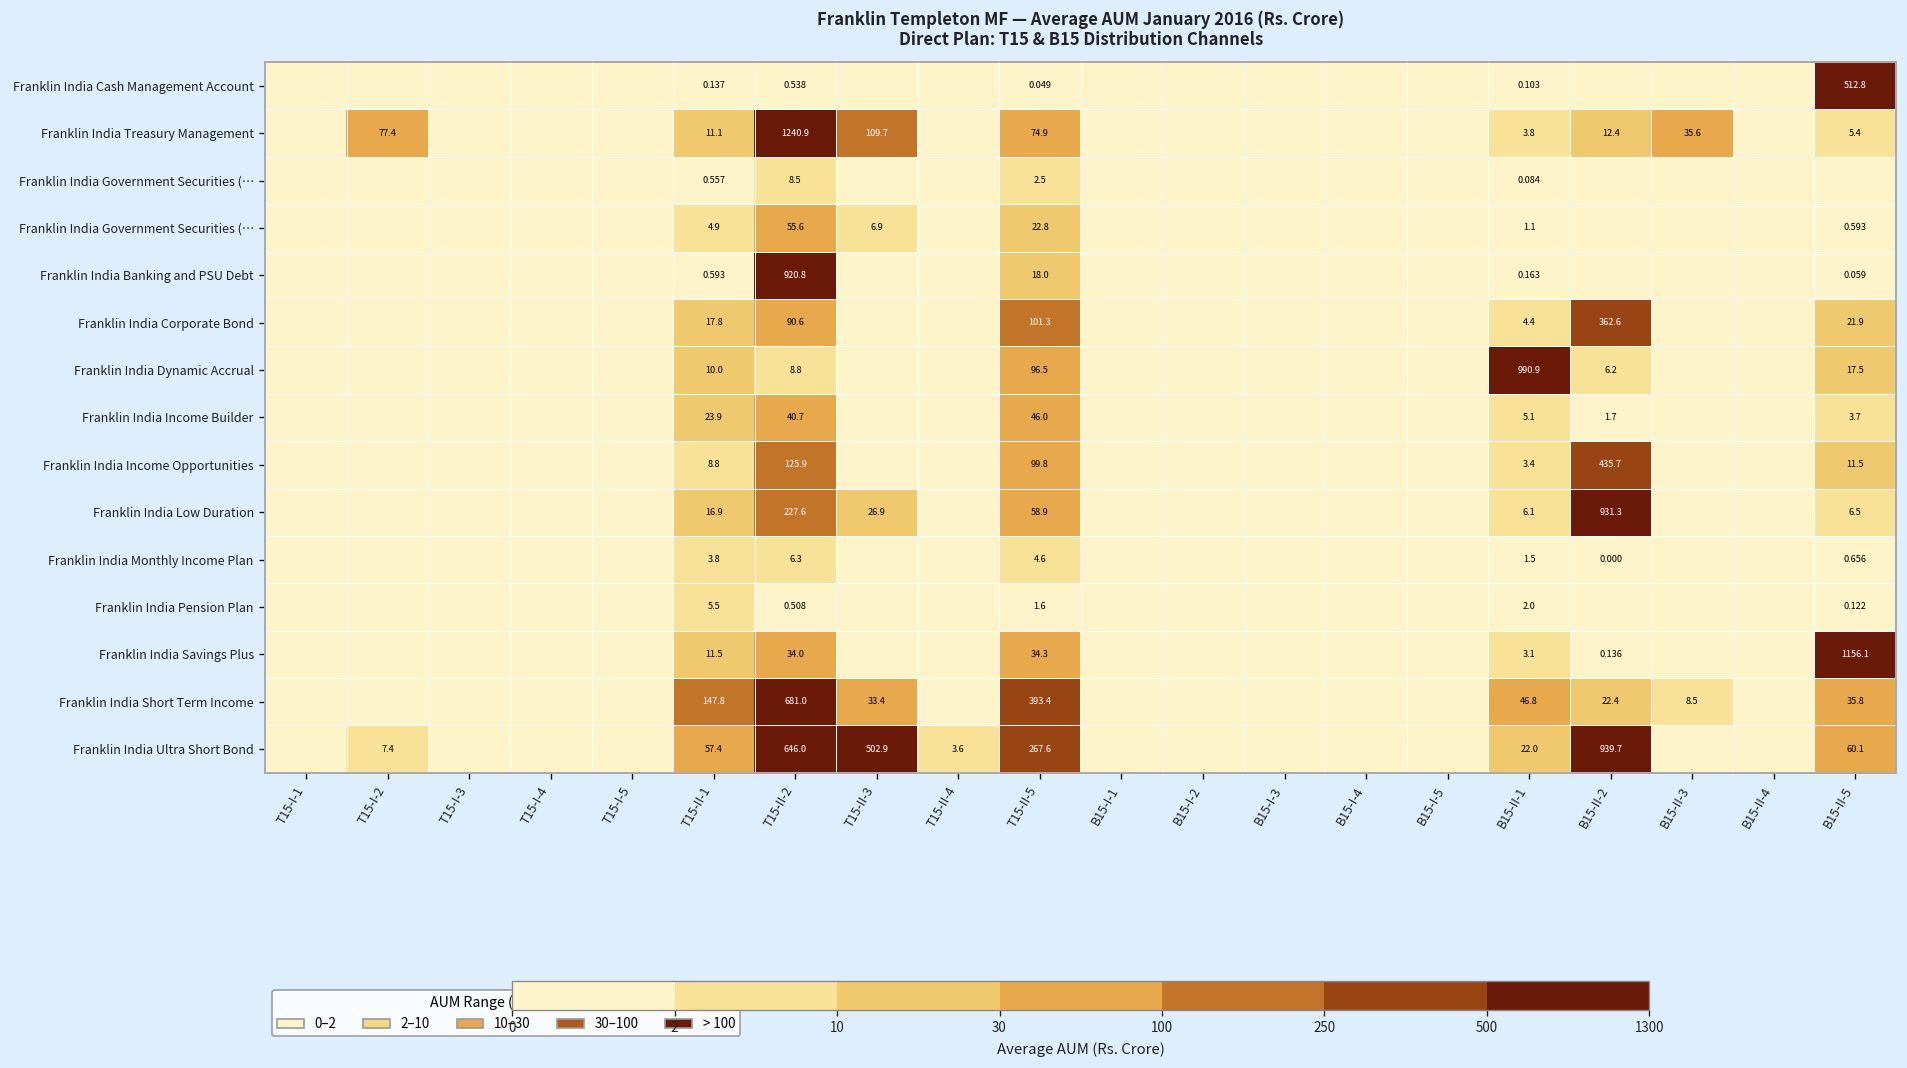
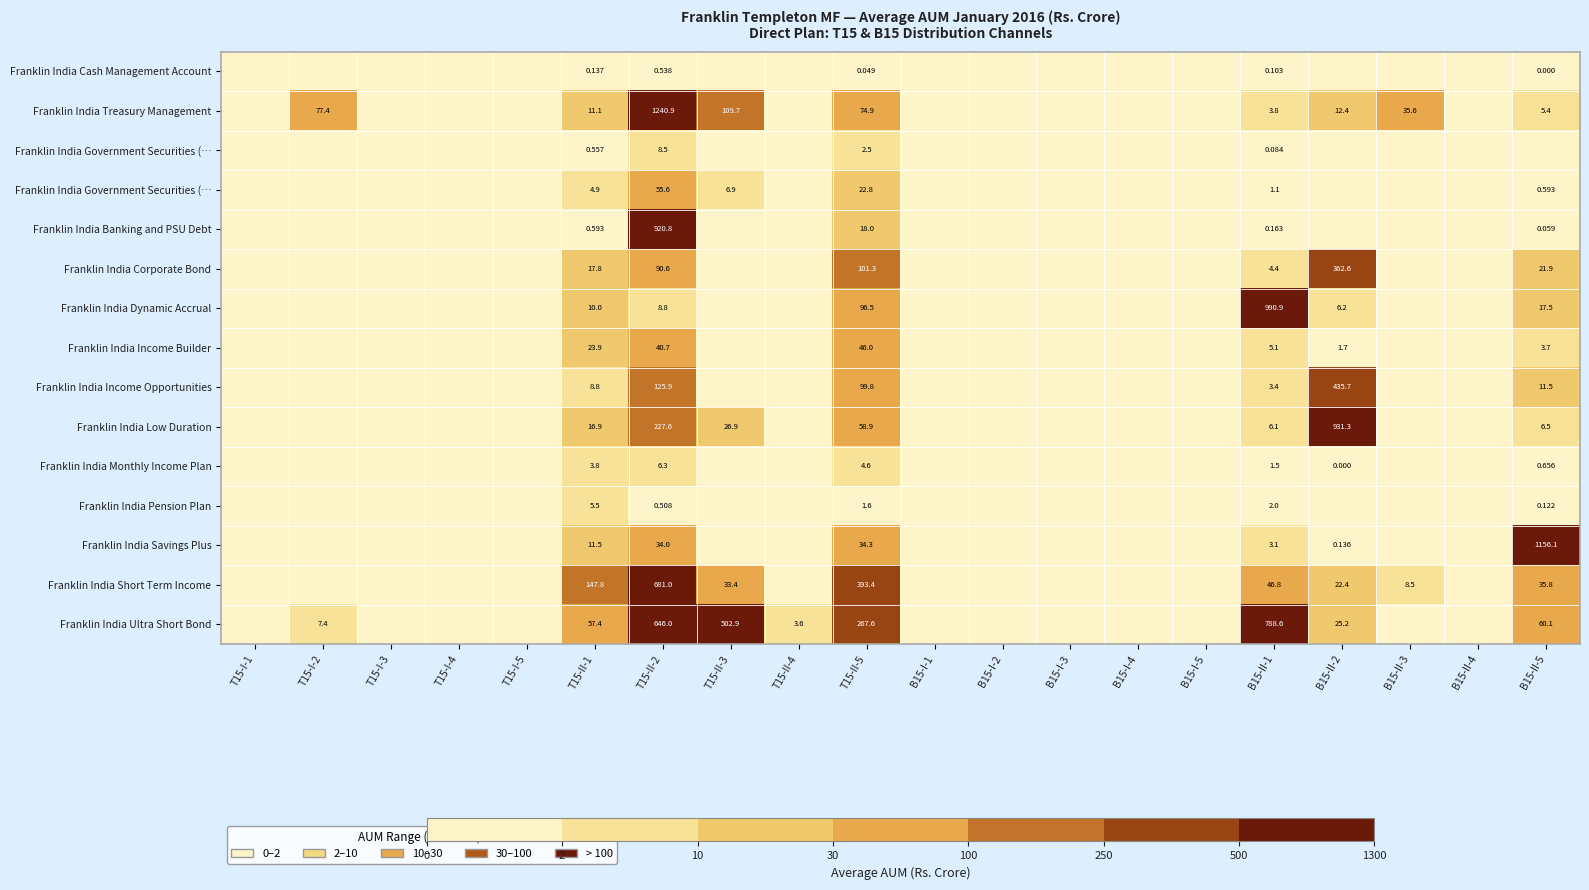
Franklin India Cash Management Account, B15-II-5: 512.8 -> 0.000
Franklin India Ultra Short Bond, B15-II-1: 22.0 -> 788.6
Franklin India Ultra Short Bond, B15-II-2: 939.7 -> 25.2
